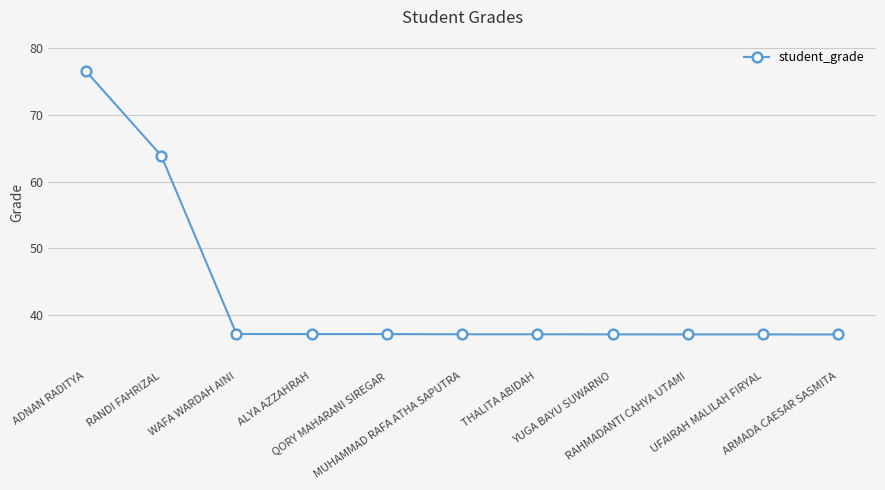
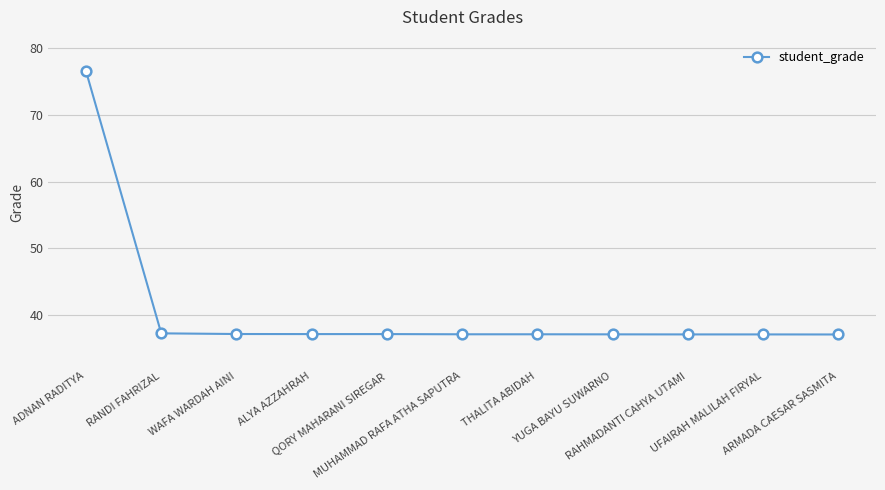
RANDI FAHRIZAL: 64 -> 37
